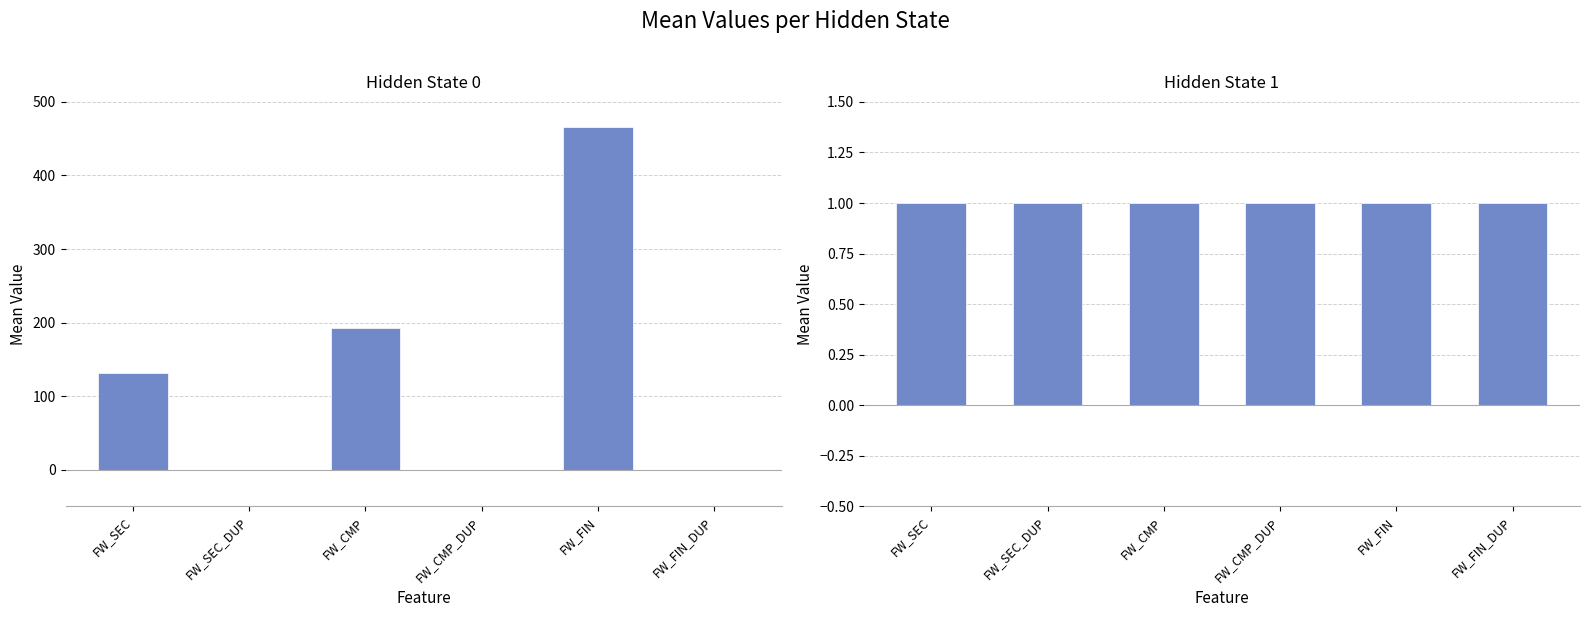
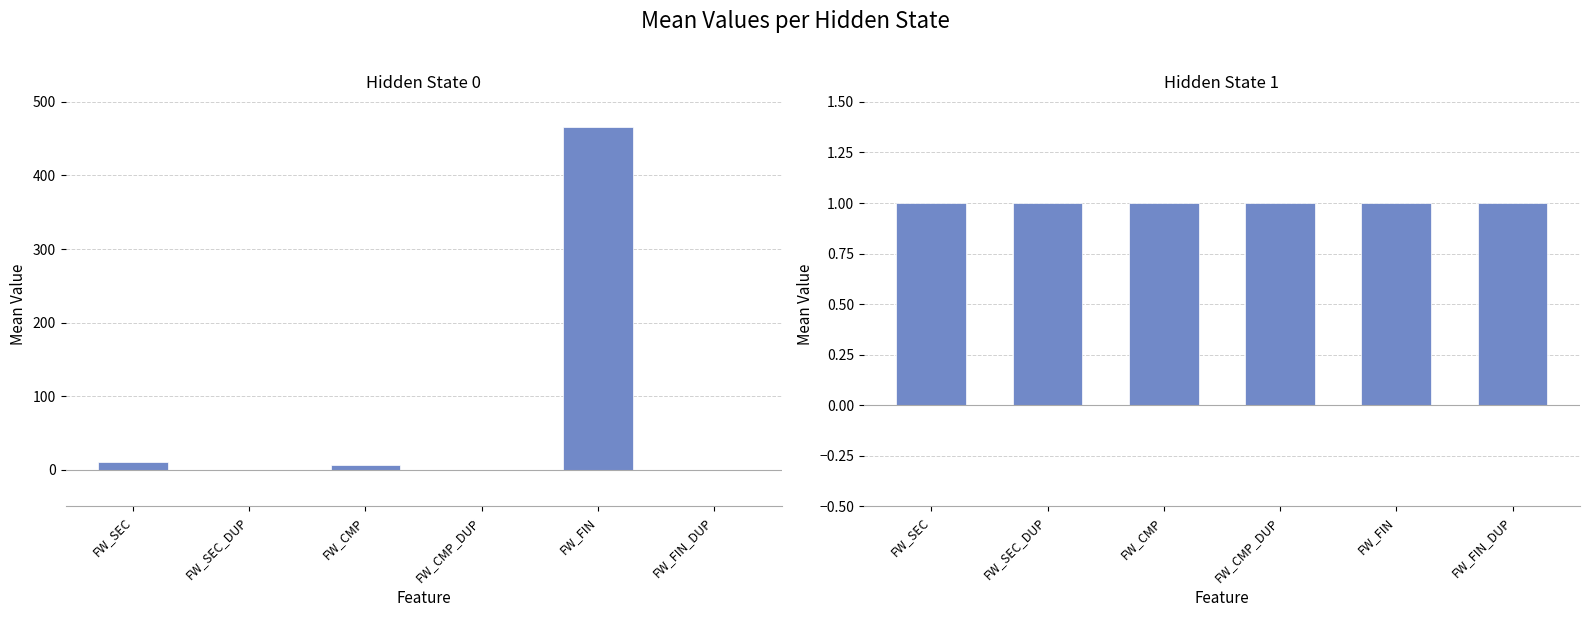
Hidden State 0, FW_SEC: 130 -> 10
Hidden State 0, FW_CMP: 190 -> 10
